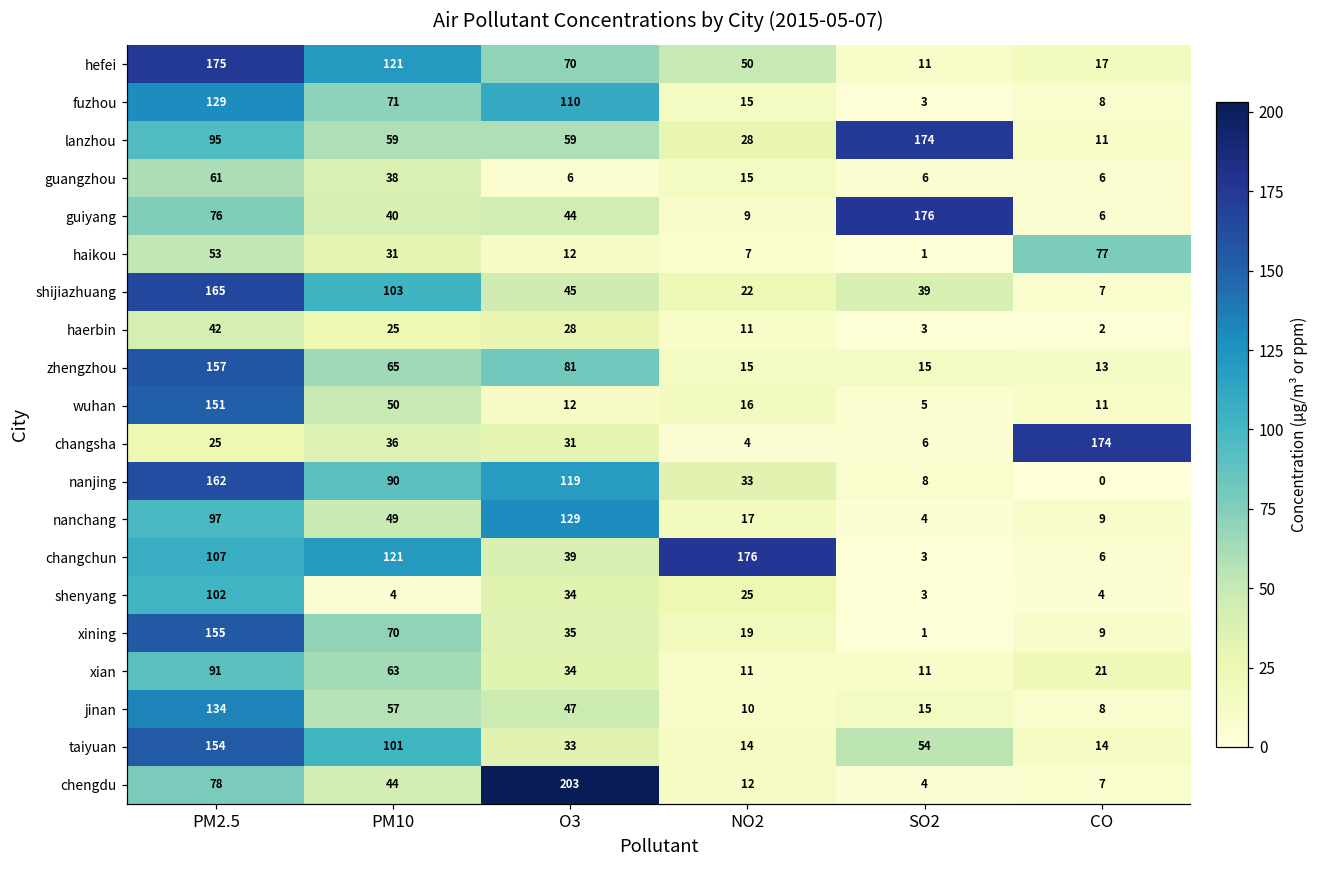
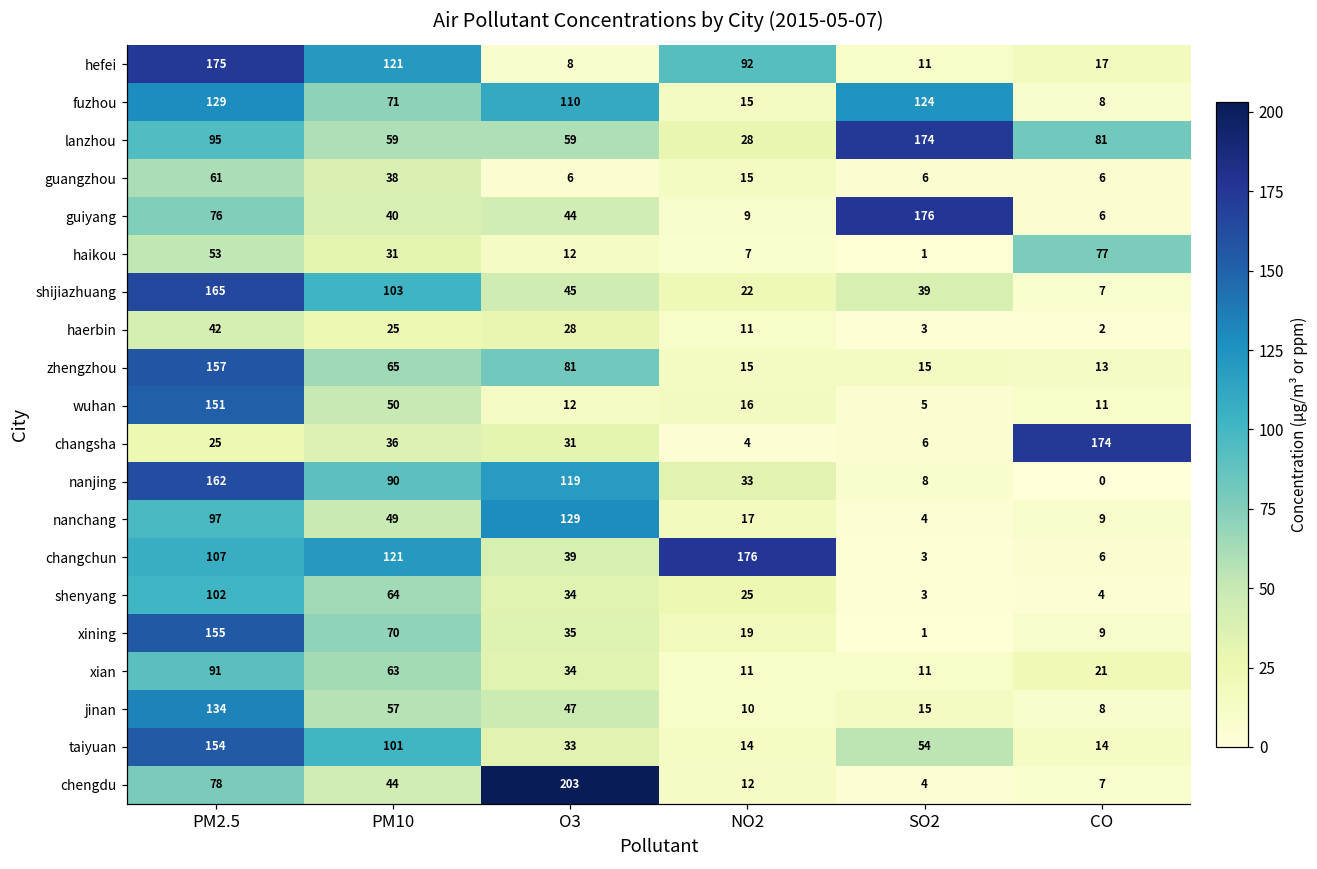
hefei, O3: 70 -> 8
hefei, NO2: 50 -> 92
fuzhou, SO2: 3 -> 124
lanzhou, CO: 11 -> 81
shenyang, PM10: 4 -> 64
